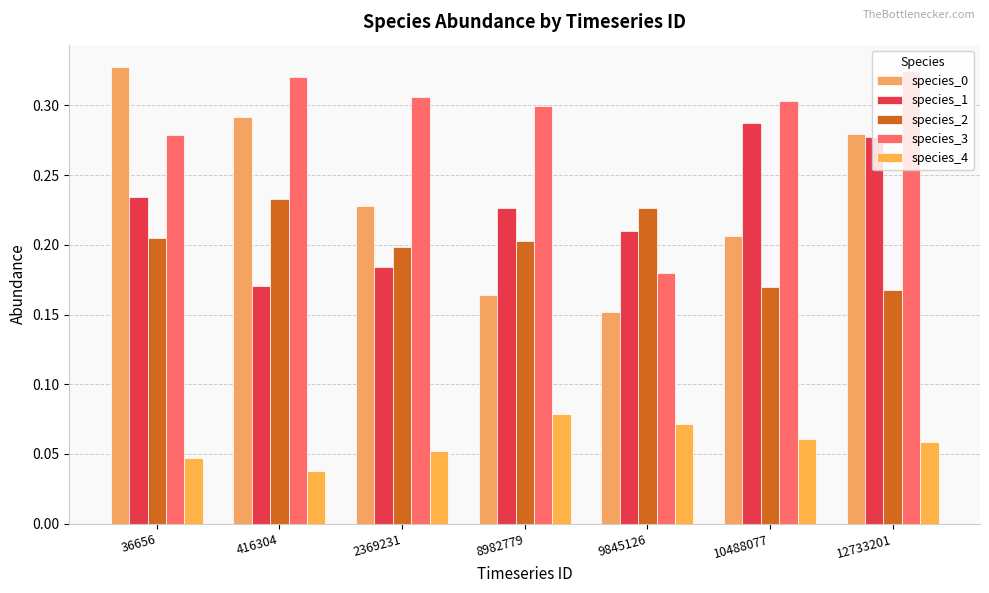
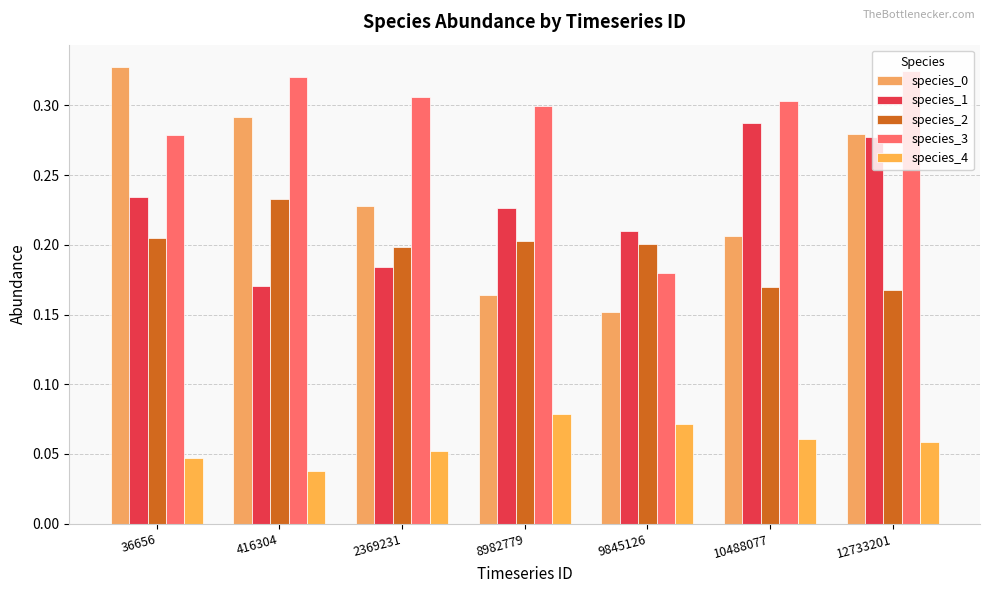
species_2, 9845126: 0.226 -> 0.201
